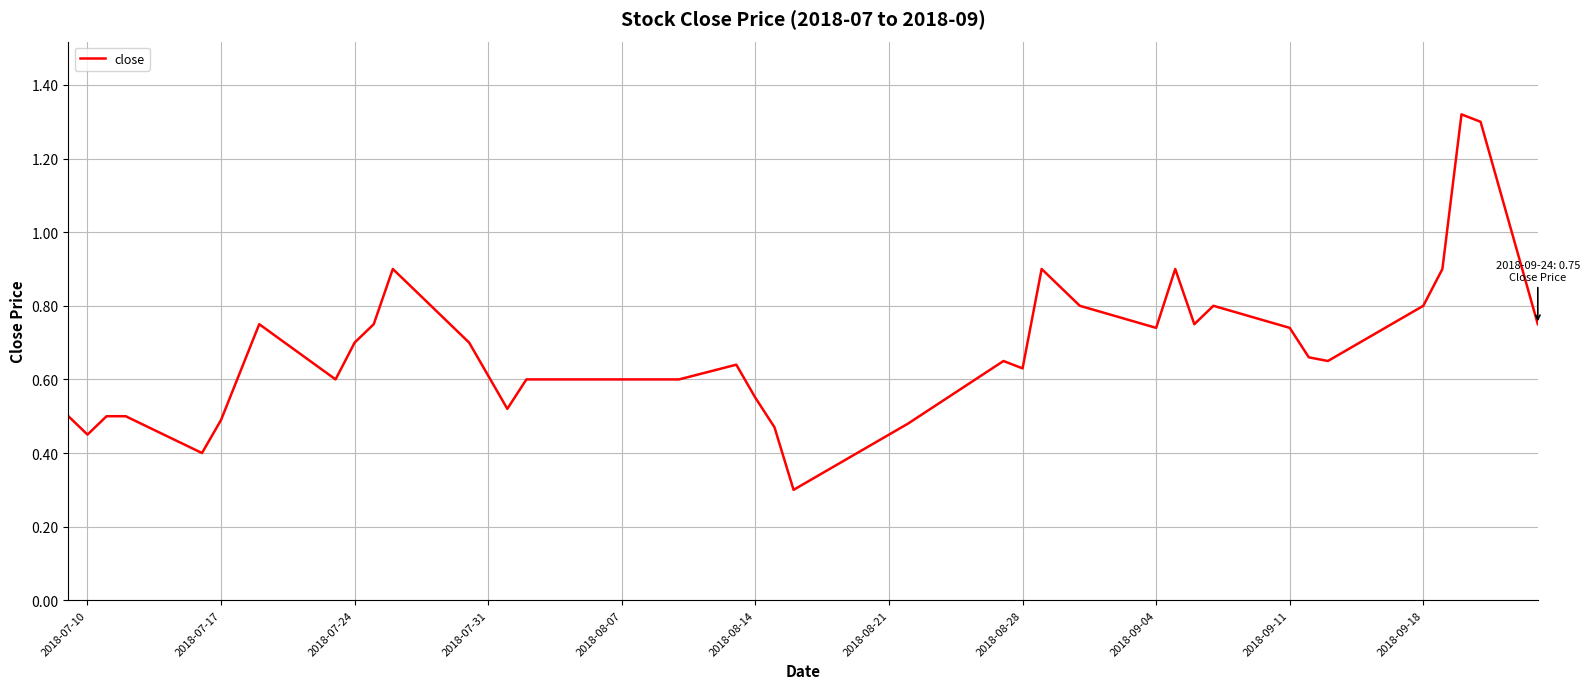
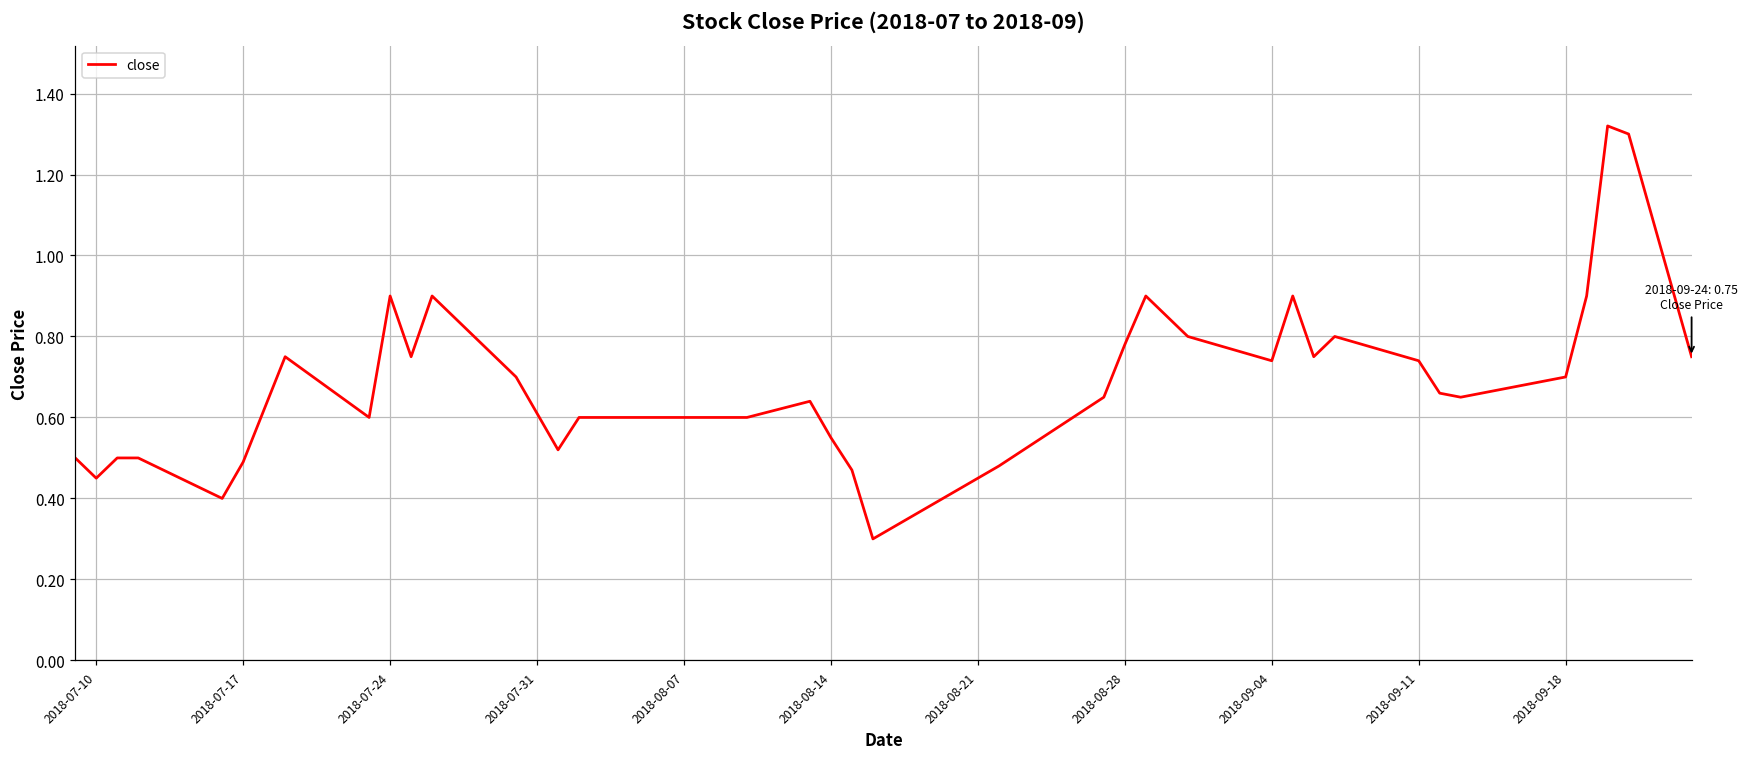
2018-07-24: 0.7 -> 0.9
2018-08-28: 0.63 -> 0.78
2018-09-18: 0.8 -> 0.7
